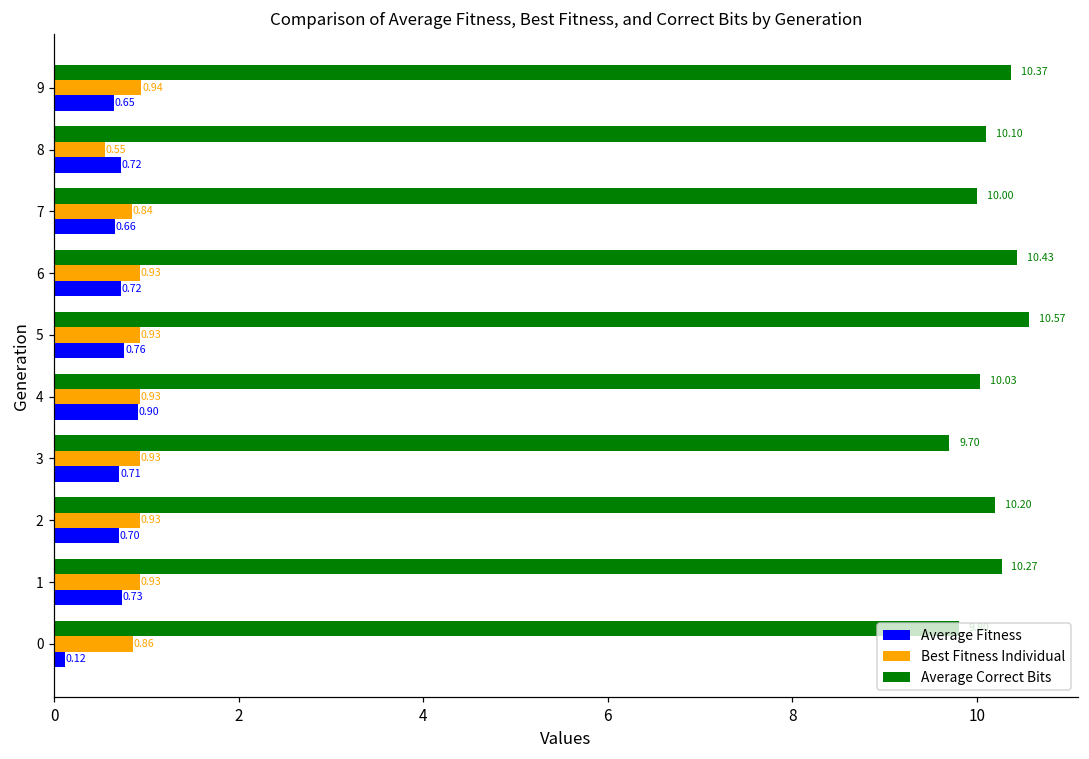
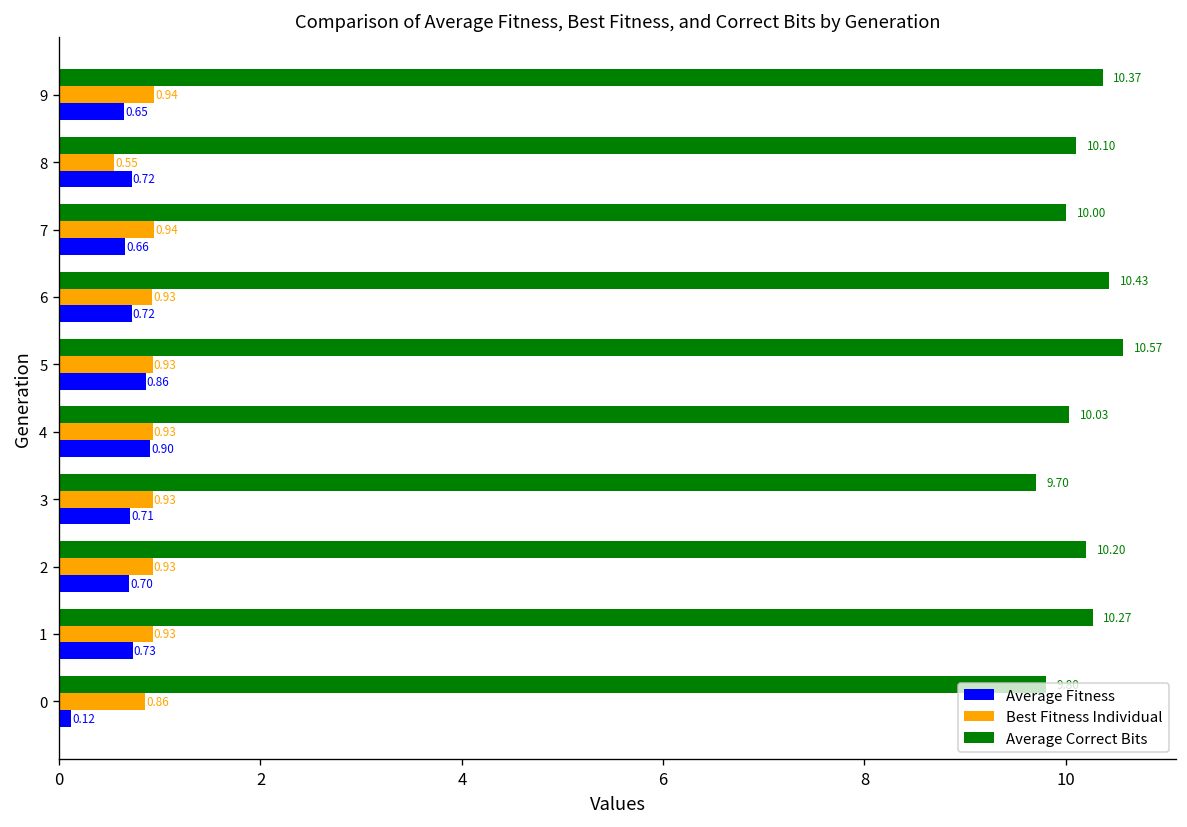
Best Fitness Individual, 7: 0.84 -> 0.94
Average Fitness, 5: 0.76 -> 0.86
